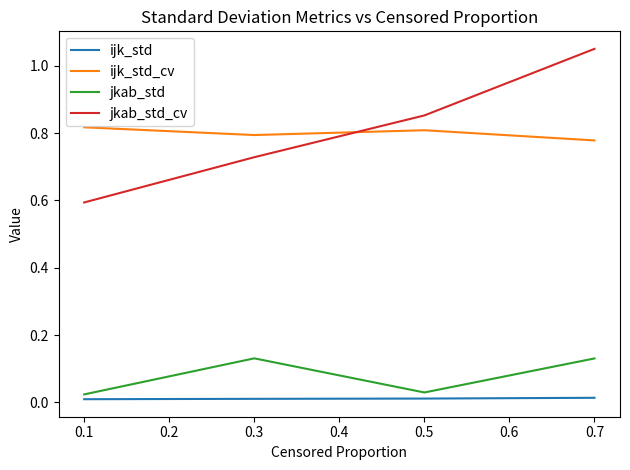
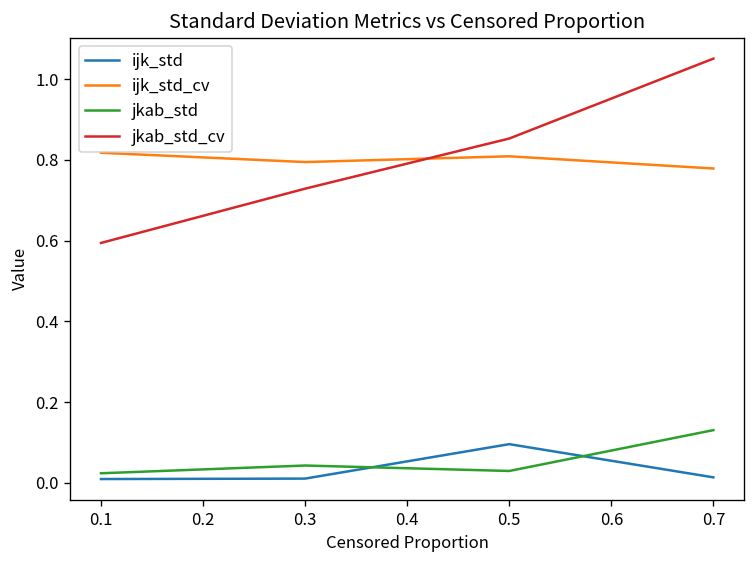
jkab_std, 0.3: 0.13 -> 0.04
ijk_std, 0.5: 0.01 -> 0.10
